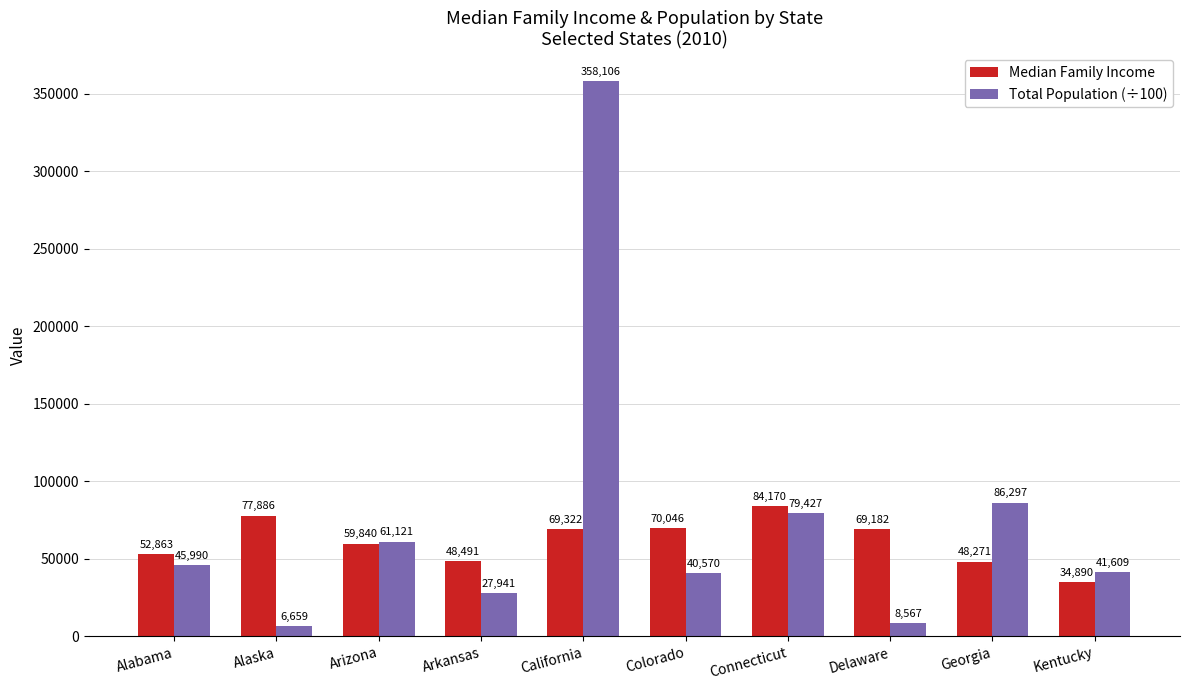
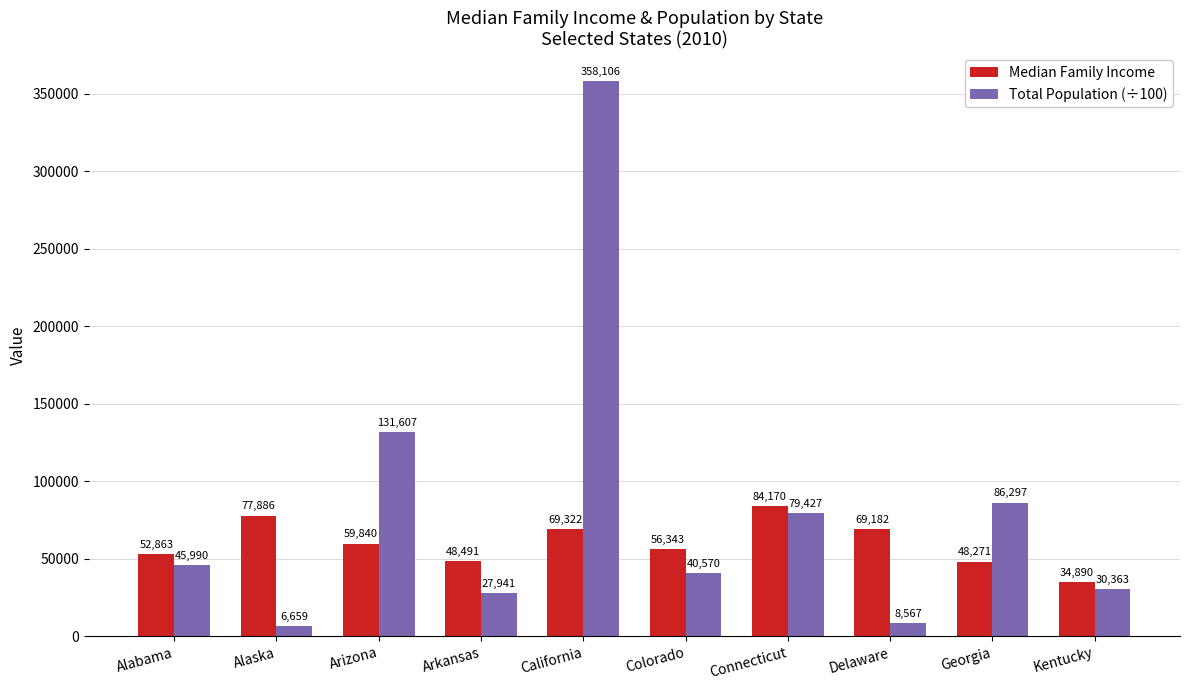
Total Population (÷100), Arizona: 61,121 -> 131,607
Median Family Income, Colorado: 70,046 -> 56,343
Total Population (÷100), Kentucky: 41,609 -> 30,363
